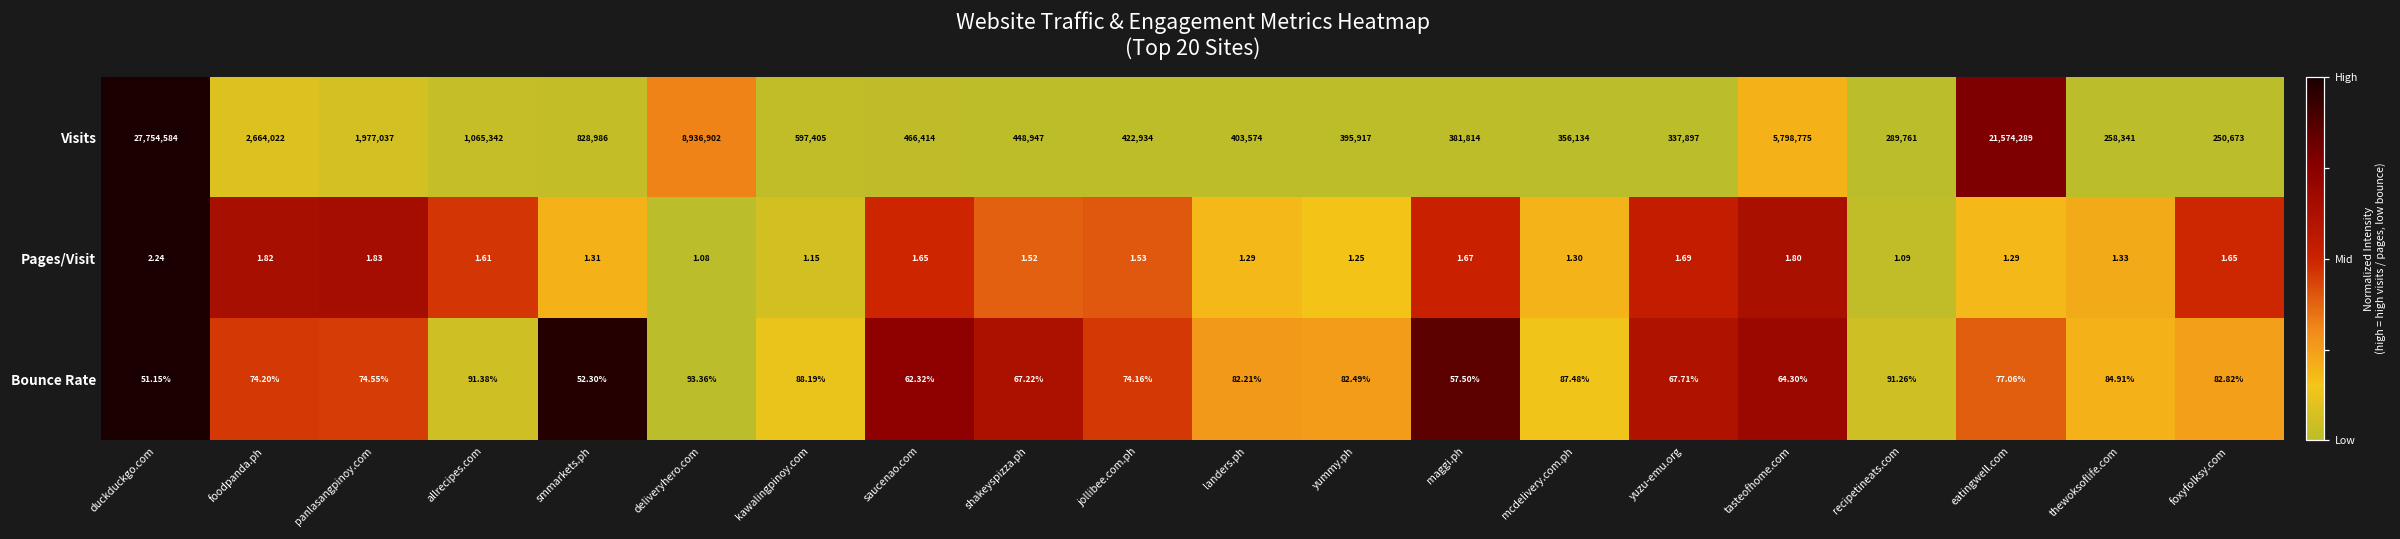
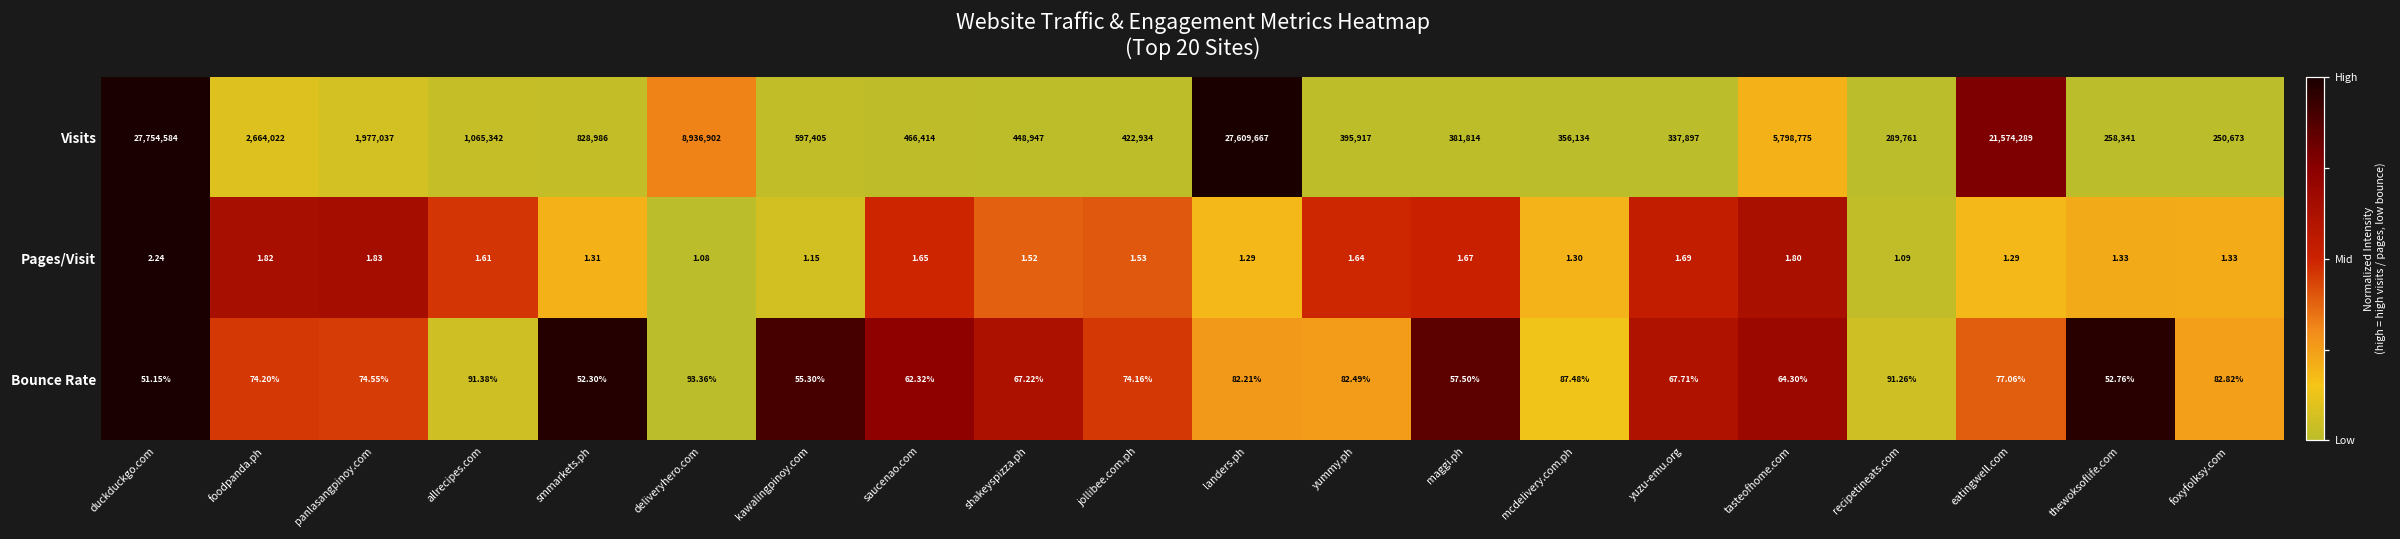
Visits, landers.ph: 403,574 -> 27,609,667
Pages/Visit, yummy.ph: 1.25 -> 1.64
Pages/Visit, foxyfolksy.com: 1.65 -> 1.33
Bounce Rate, kawalingpinoy.com: 88.19% -> 55.30%
Bounce Rate, thewoksoflife.com: 84.91% -> 52.76%
